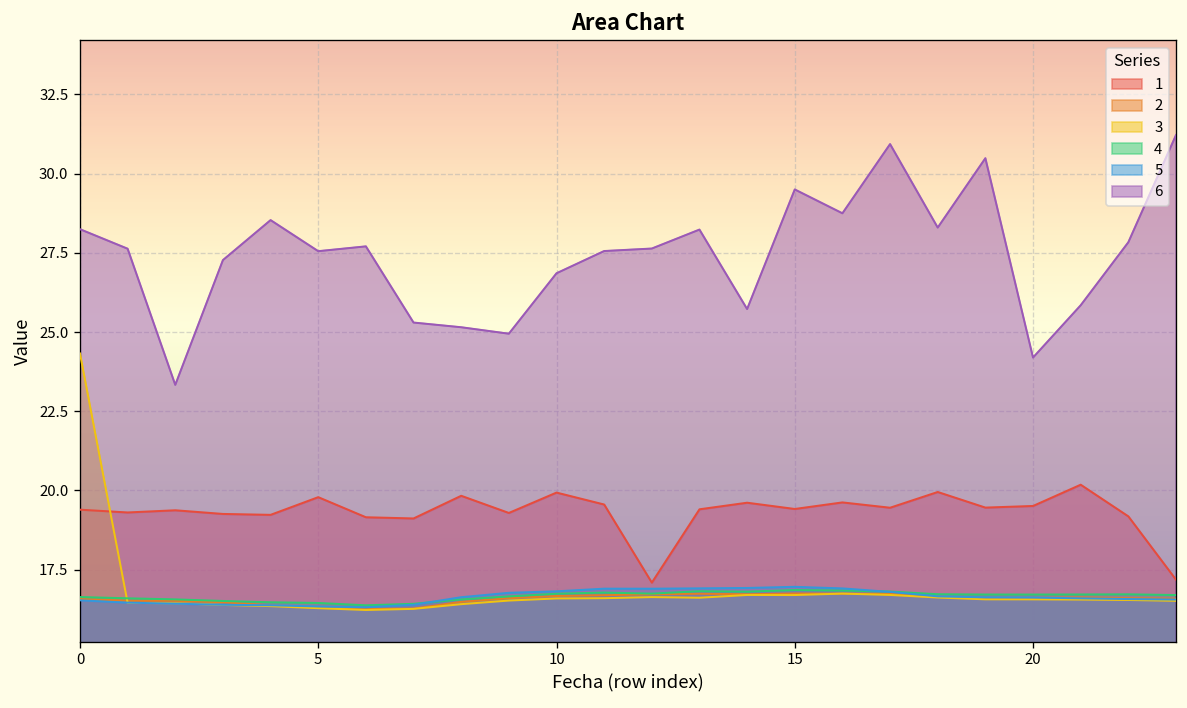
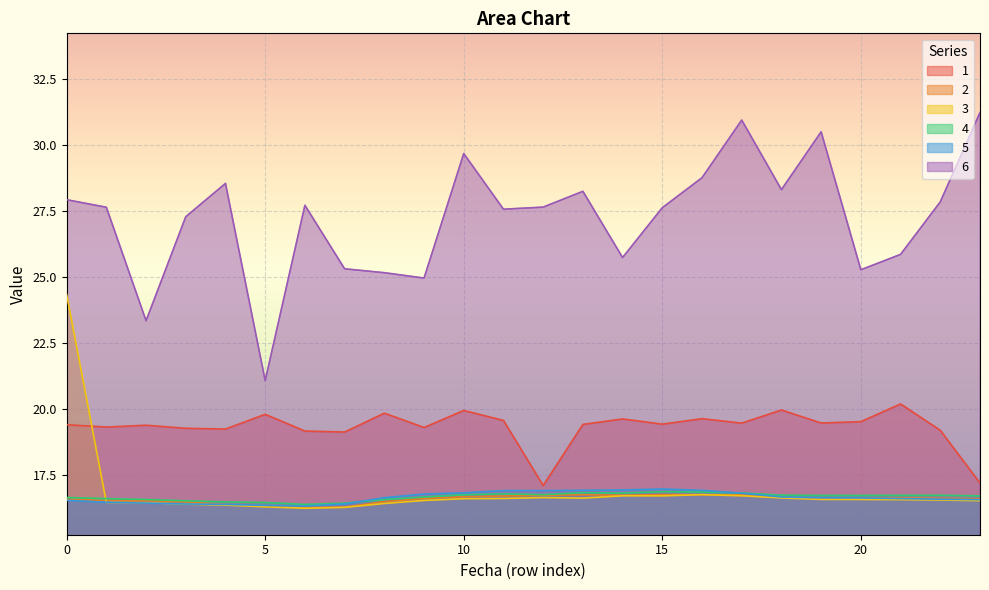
6, 0: 28.2 -> 27.9
6, 5: 27.6 -> 21.1
6, 10: 26.9 -> 29.7
6, 15: 29.5 -> 27.6
6, 20: 24.2 -> 25.3
